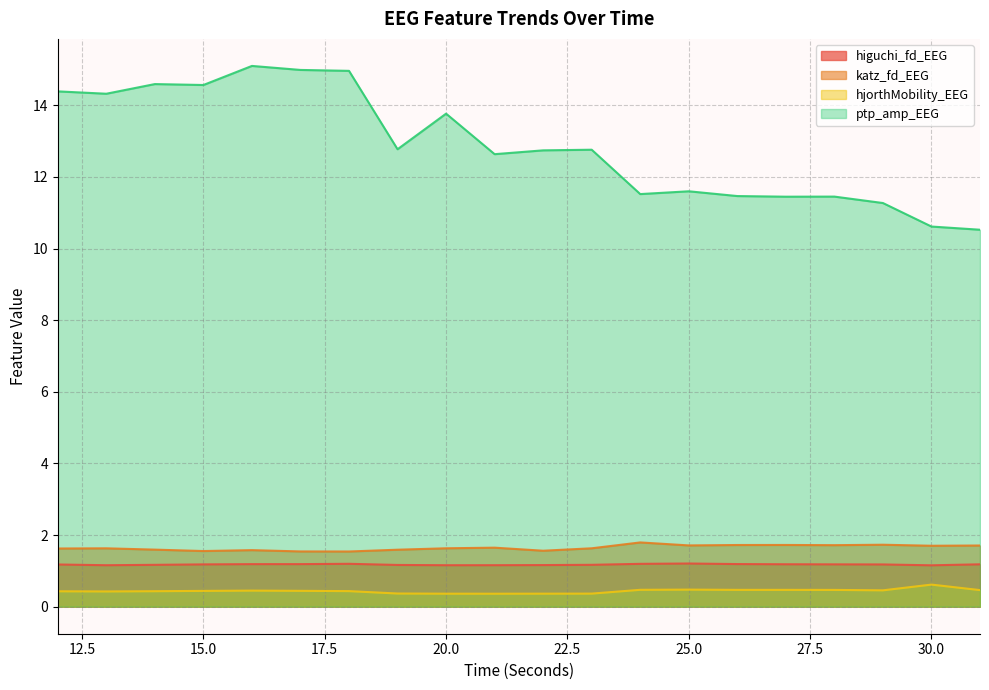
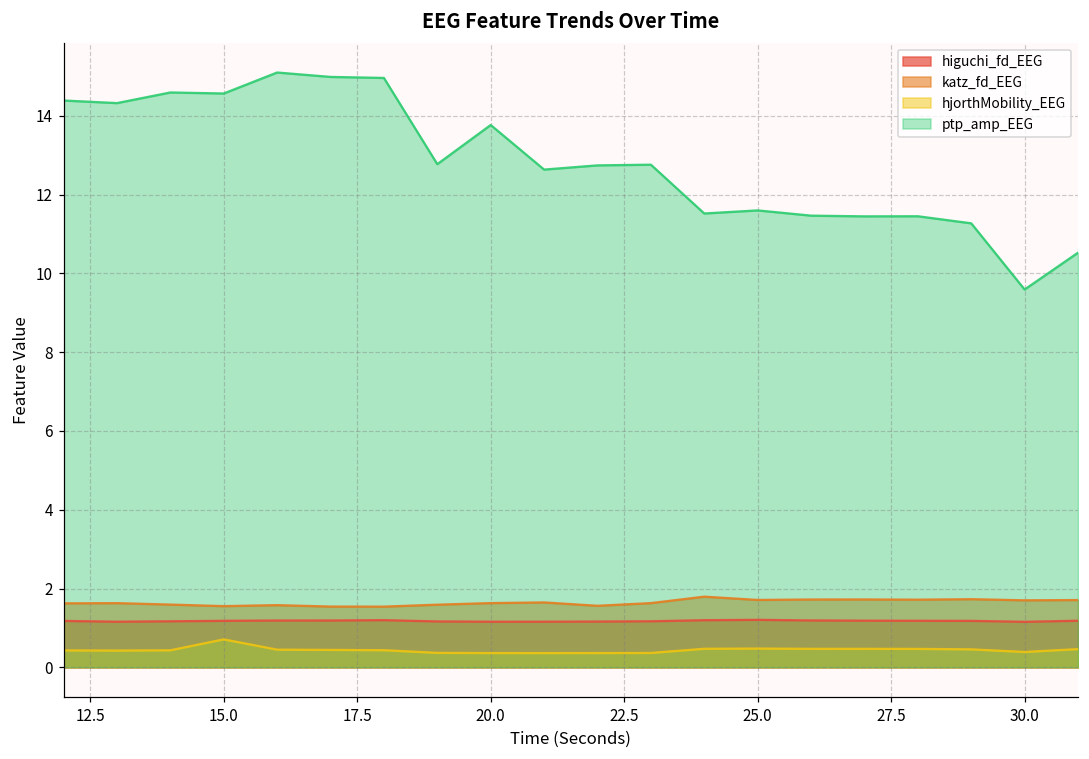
hjorthMobility_EEG, 15.0: 0.4 -> 0.7
hjorthMobility_EEG, 30.0: 0.6 -> 0.4
ptp_amp_EEG, 30.0: 10.6 -> 9.6
